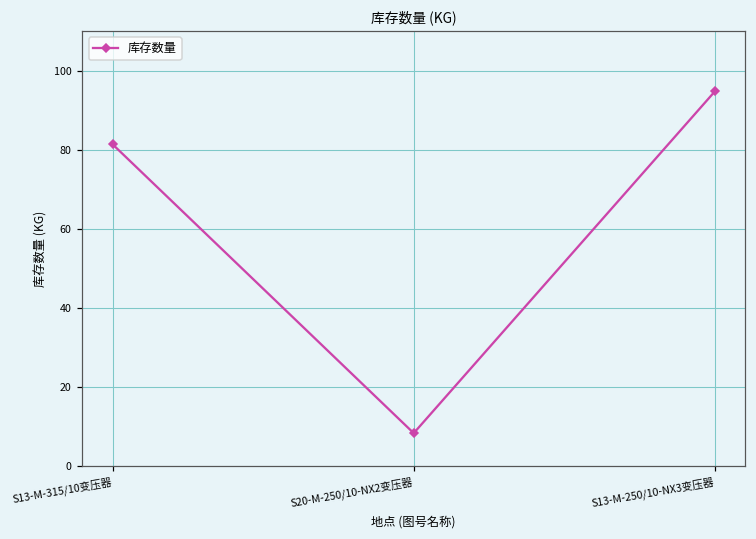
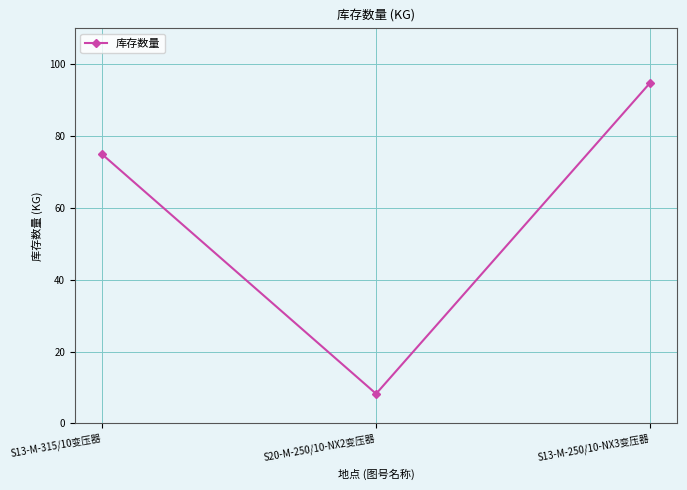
S13-M-315/10变压器: 81 -> 75
